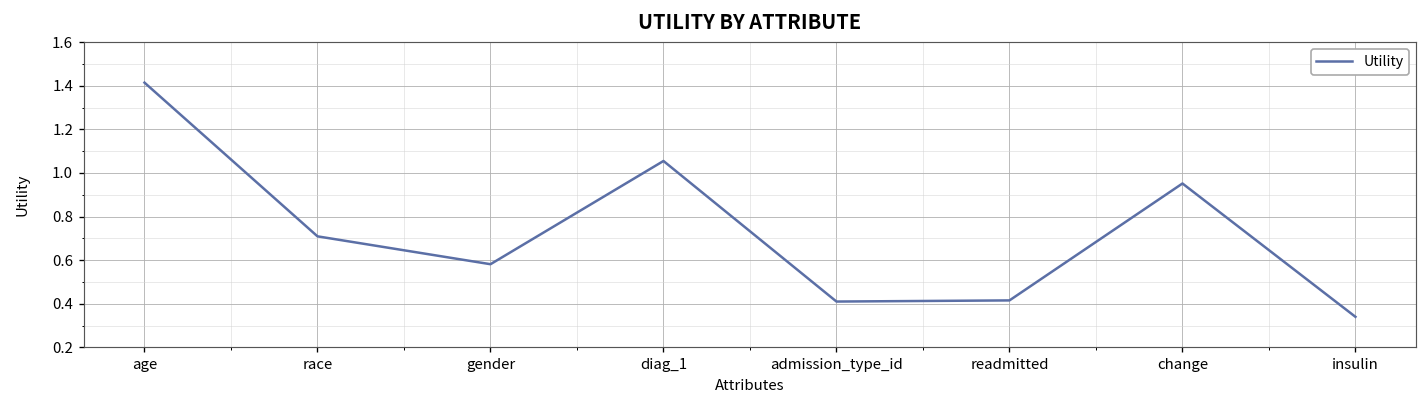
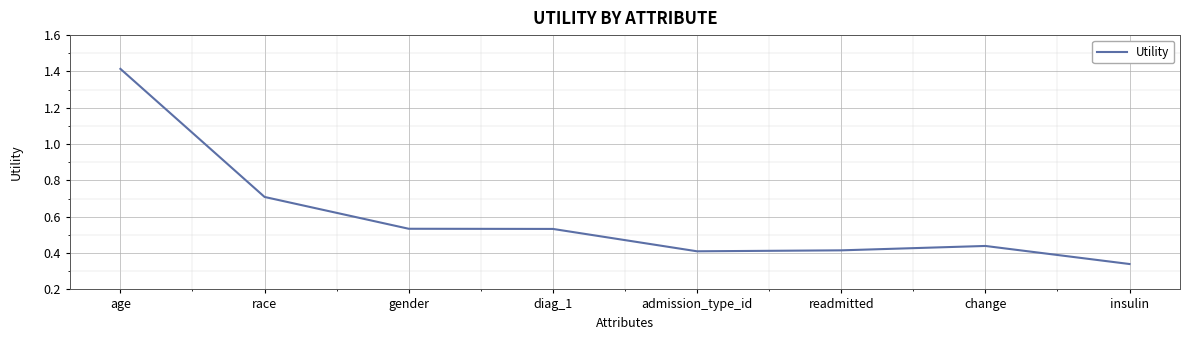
gender: 0.58 -> 0.53
diag_1: 1.05 -> 0.53
change: 0.95 -> 0.44
